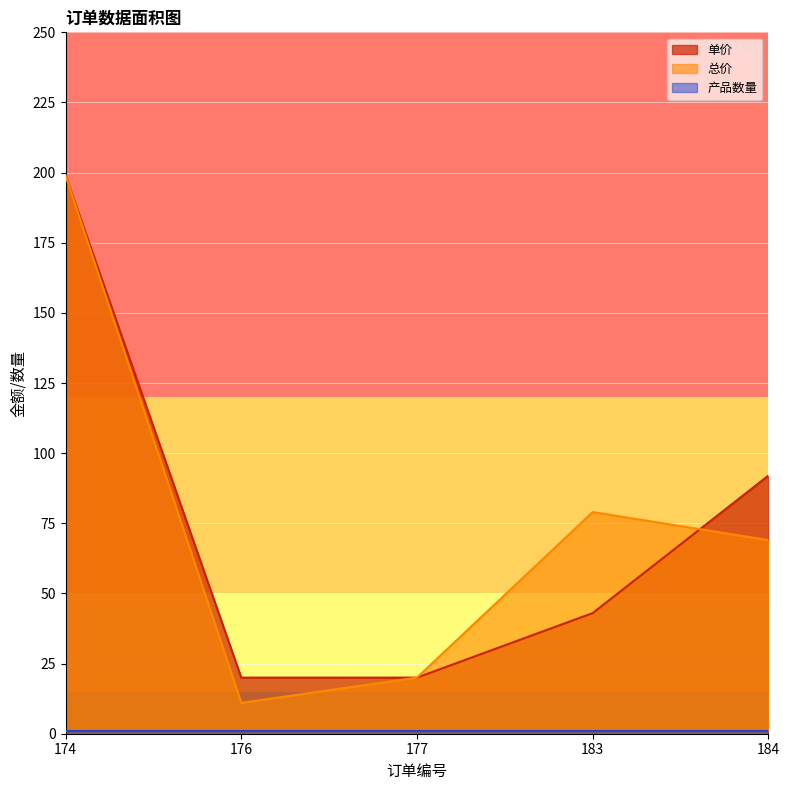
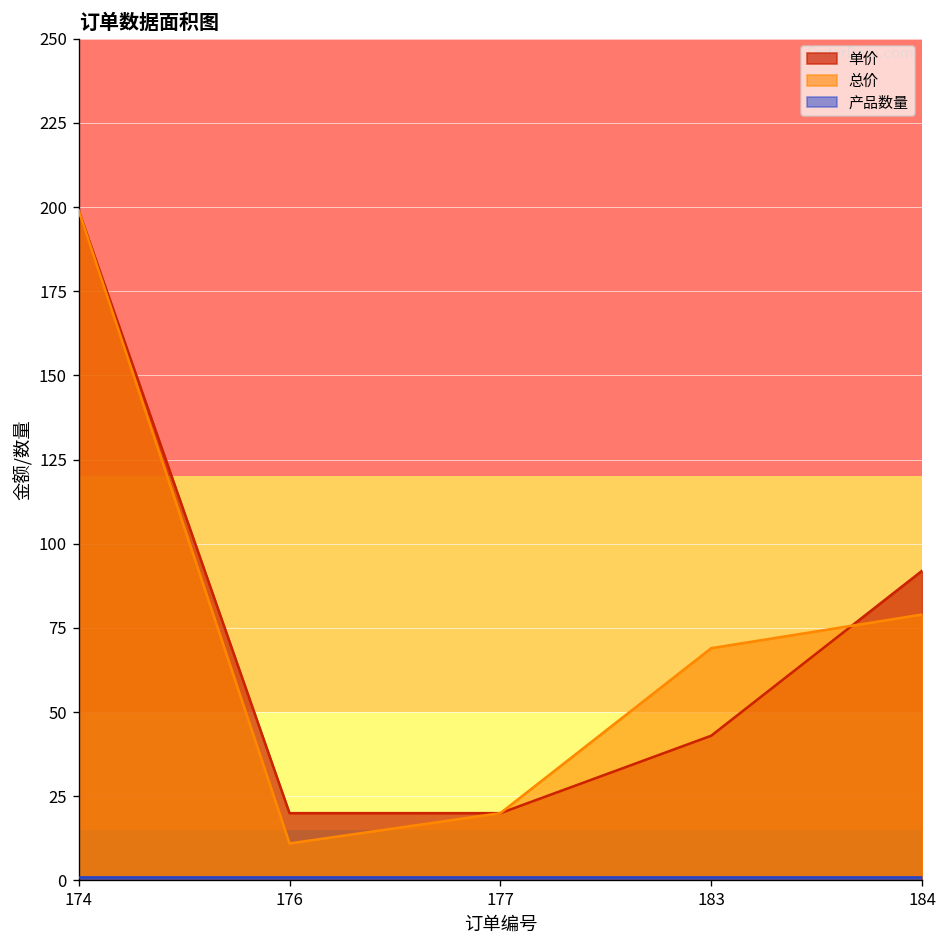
总价, 183: 79 -> 69
总价, 184: 69 -> 79
